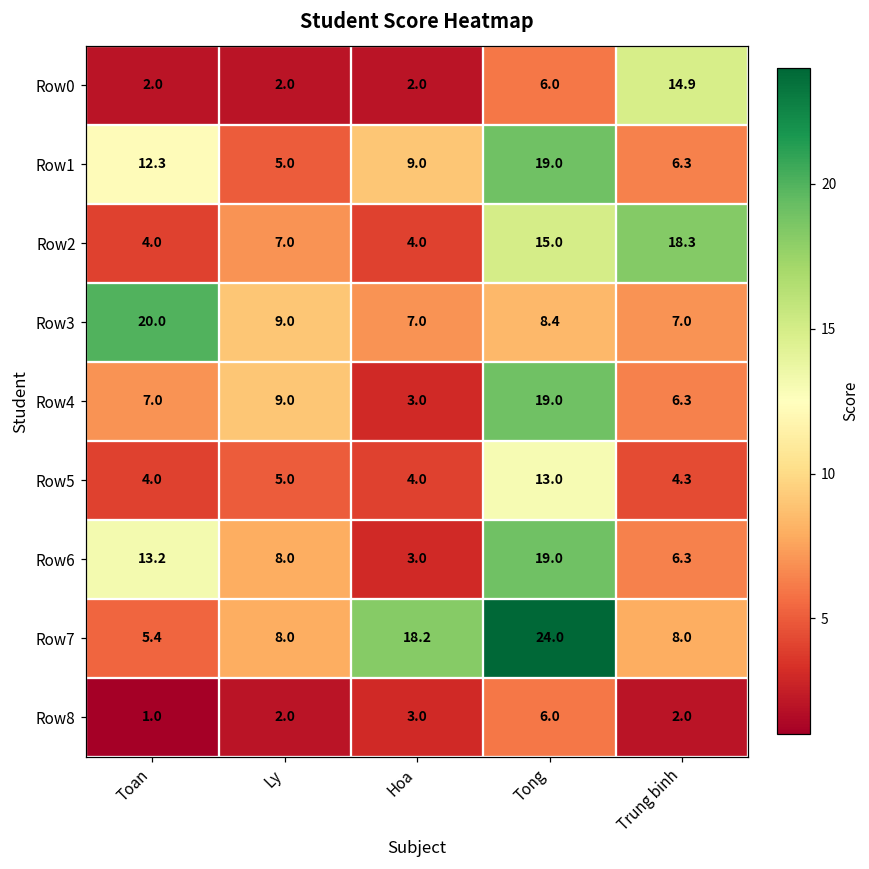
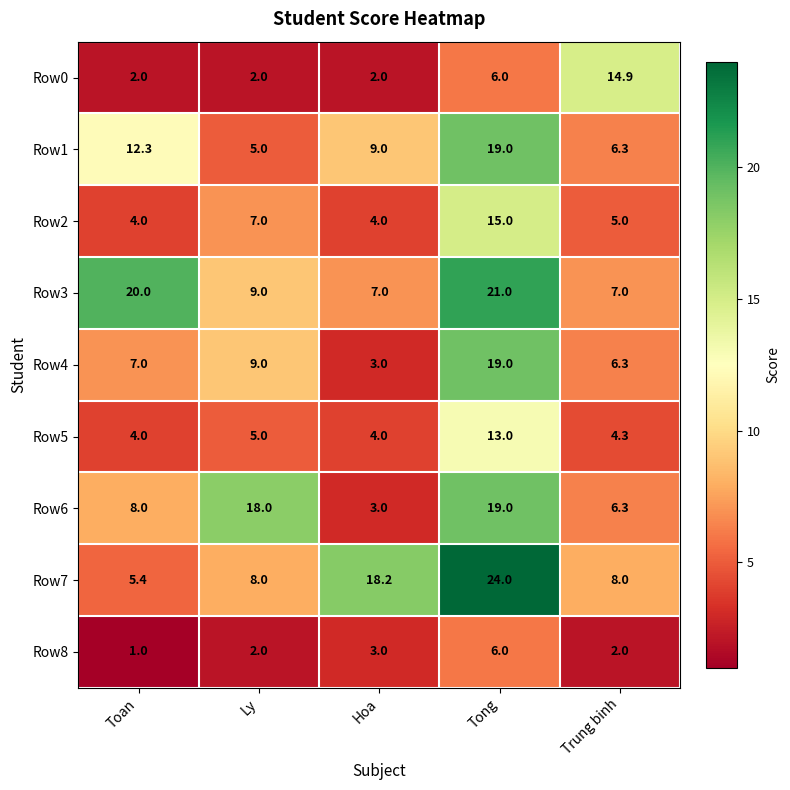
Row2, Trung binh: 18.3 -> 5.0
Row3, Tong: 8.4 -> 21.0
Row6, Toan: 13.2 -> 8.0
Row6, Ly: 8.0 -> 18.0
